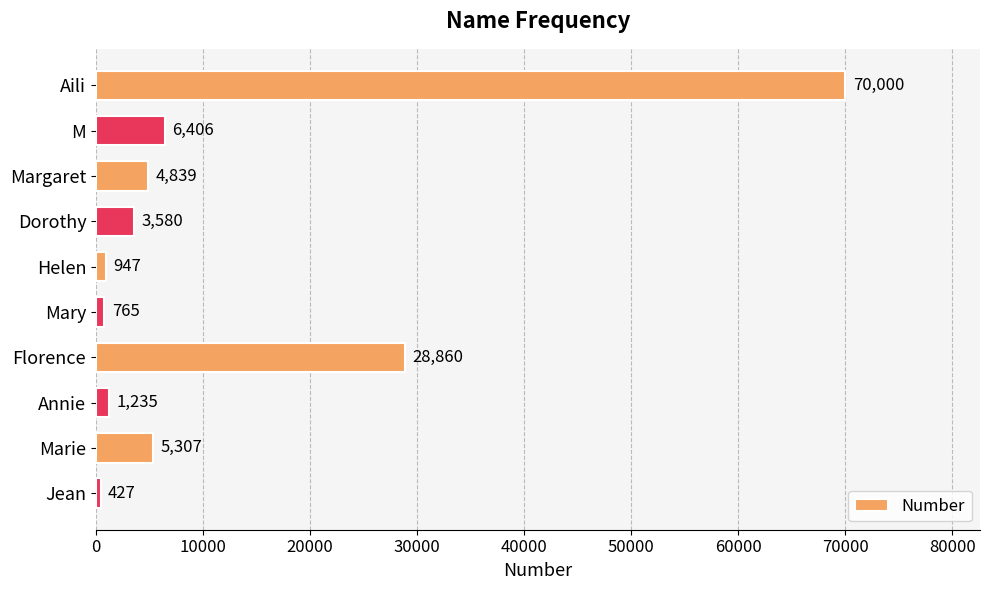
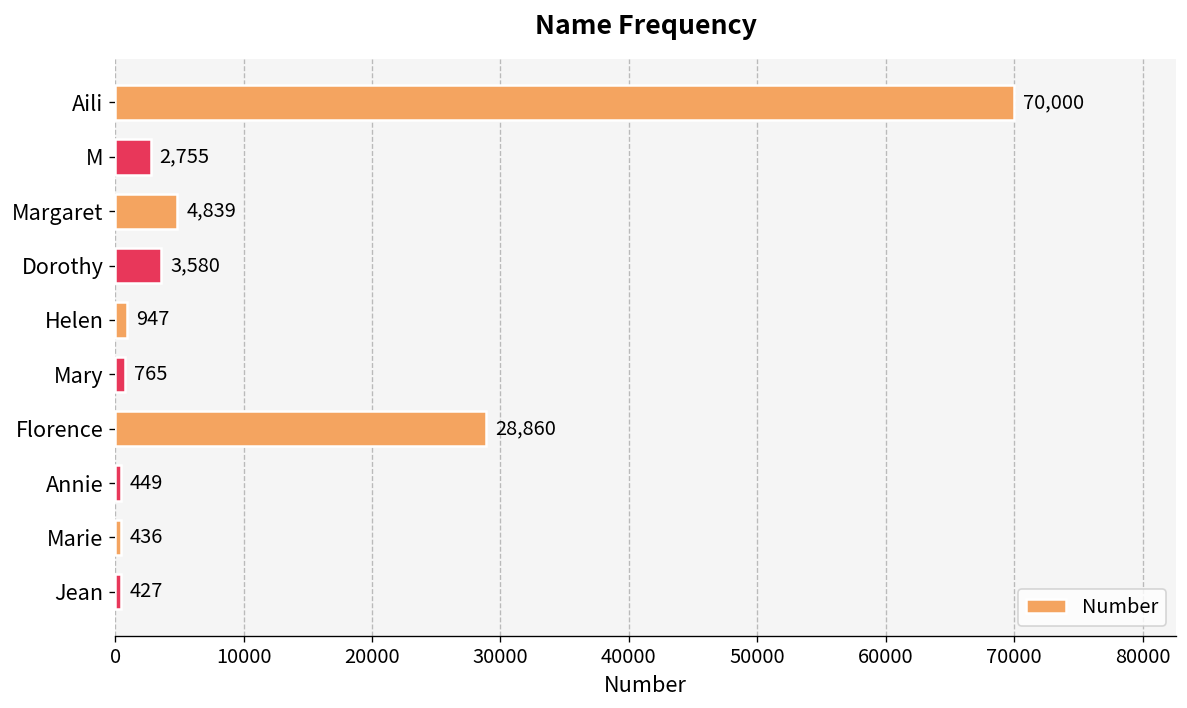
M: 6,406 -> 2,755
Annie: 1,235 -> 449
Marie: 5,307 -> 436
